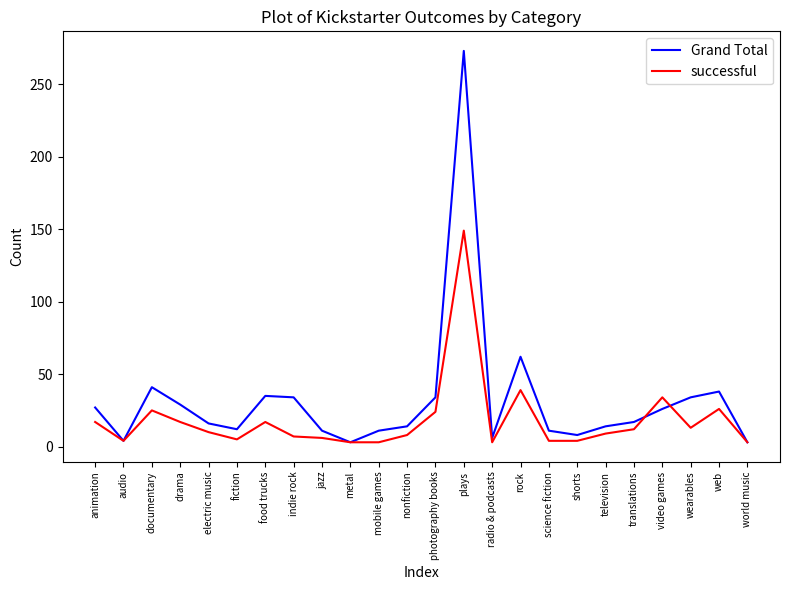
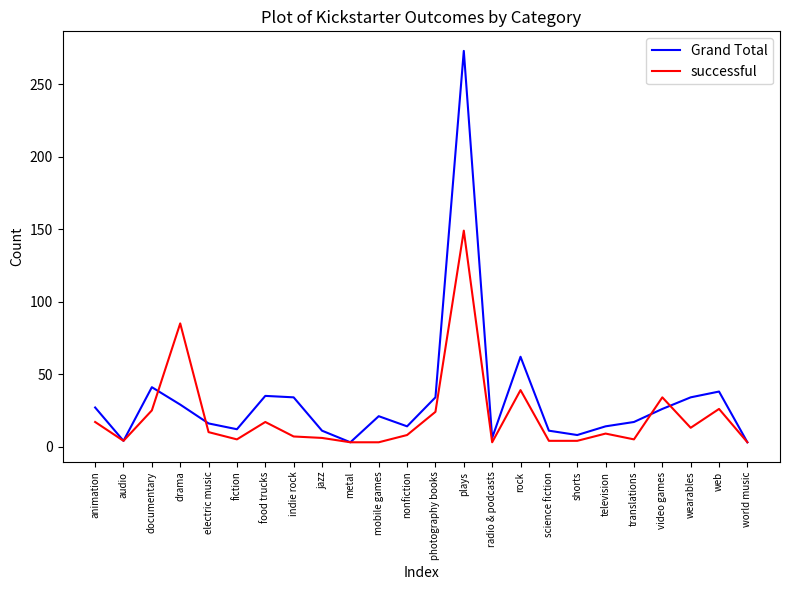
successful, drama: 17 -> 85
Grand Total, mobile games: 11 -> 21
successful, translations: 12 -> 5
